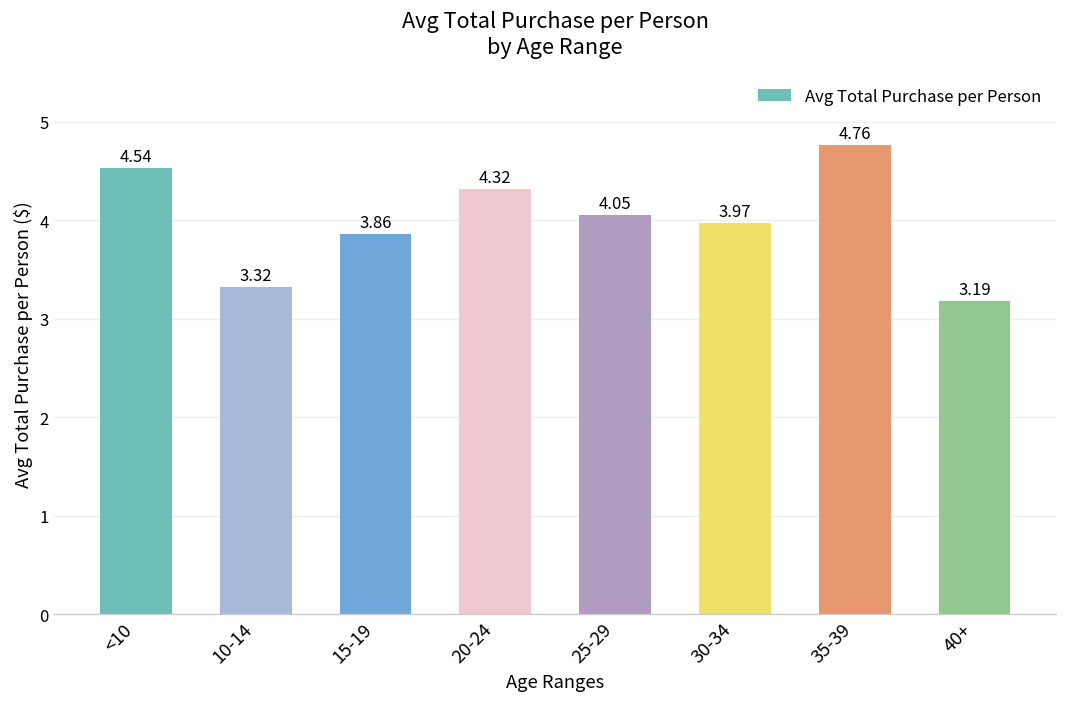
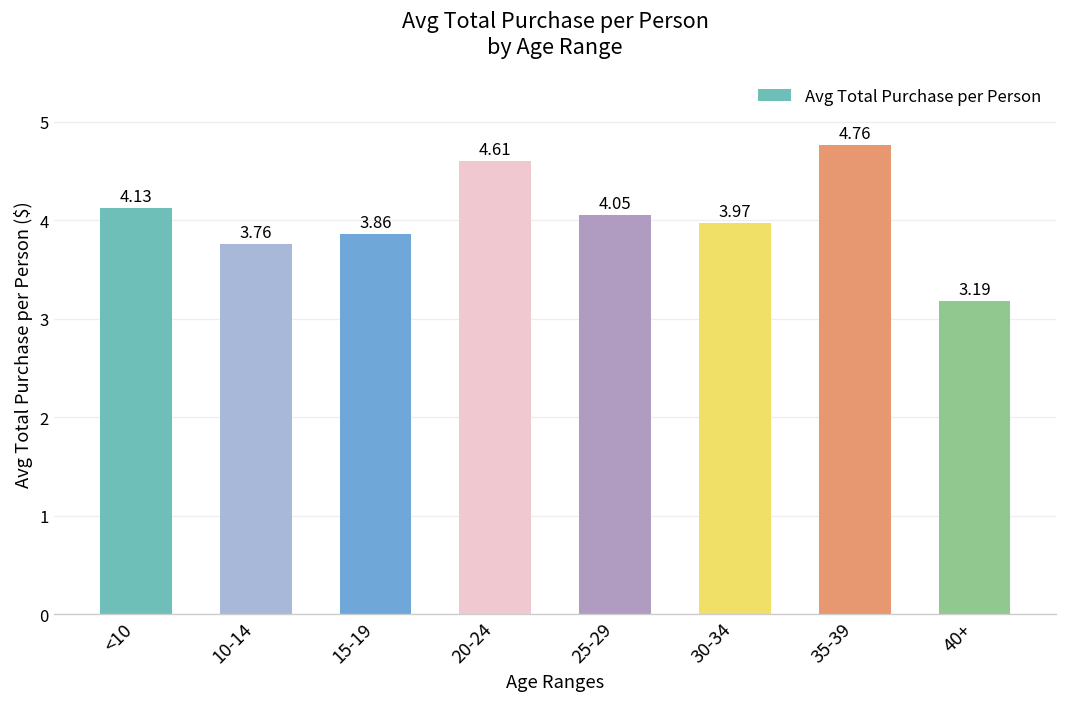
<10: 4.54 -> 4.13
10-14: 3.32 -> 3.76
20-24: 4.32 -> 4.61
